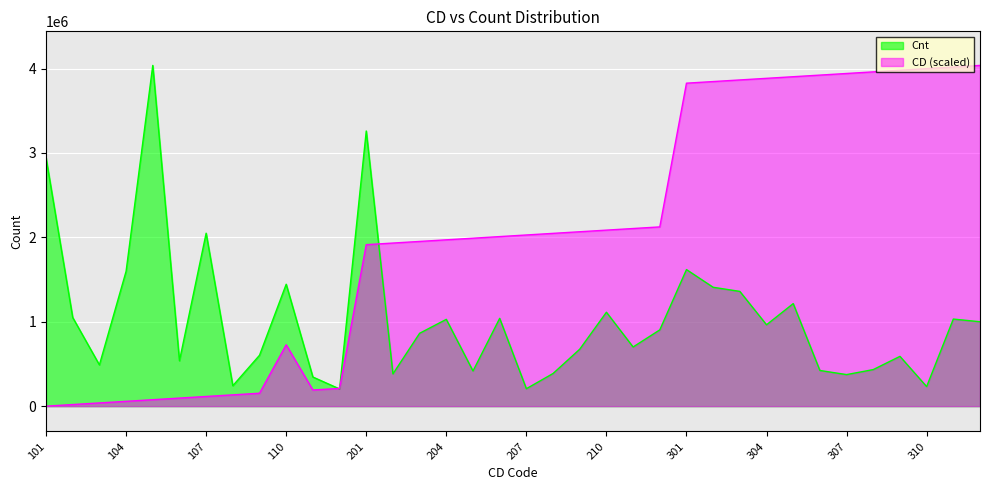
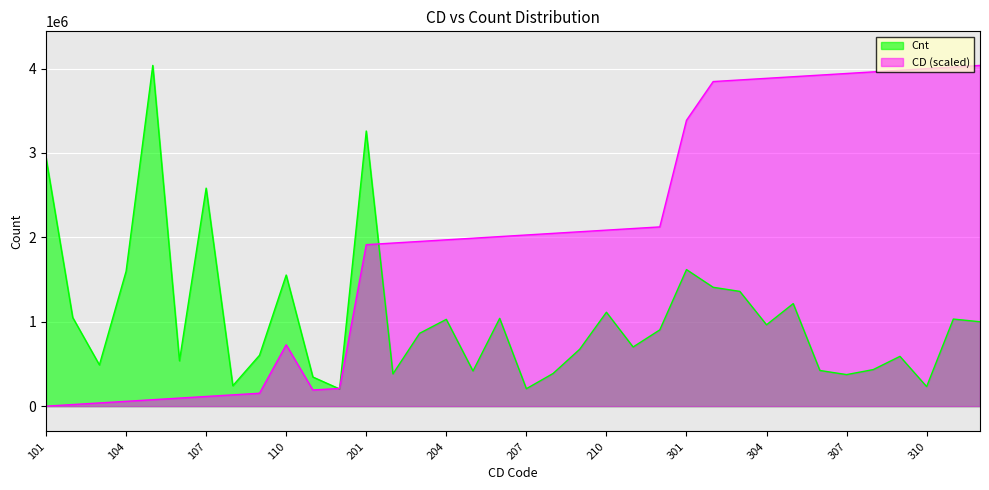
Cnt, 107: 2000000 -> 2600000
Cnt, 110: 1400000 -> 1600000
CD (scaled), 301: 3800000 -> 3400000
